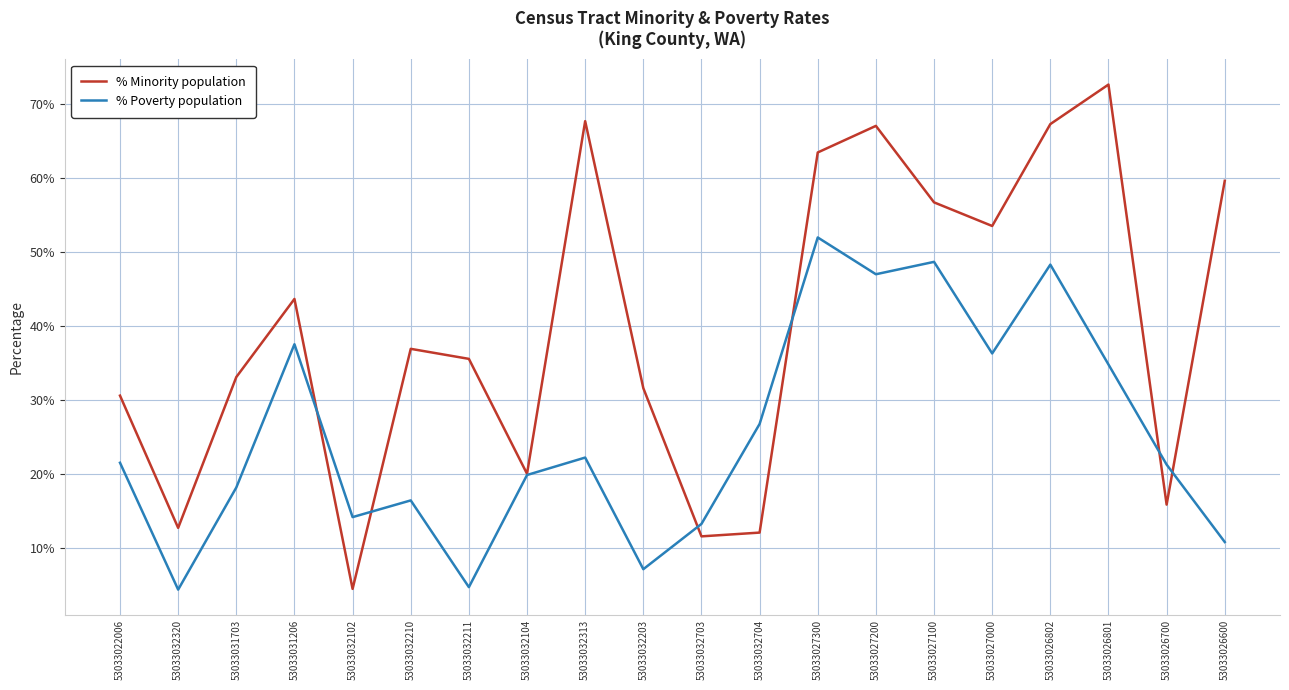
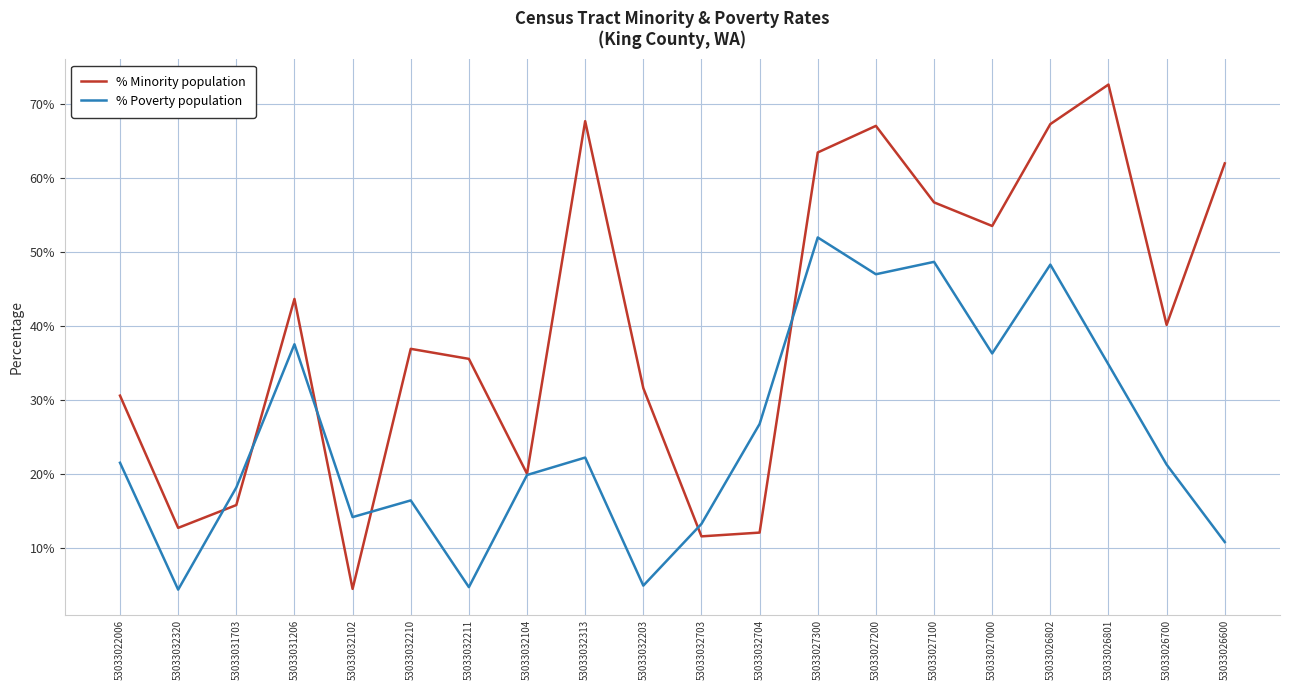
% Minority population, 53033031703: 33% -> 16%
% Poverty population, 53033032203: 7% -> 5%
% Minority population, 53033026700: 16% -> 40%
% Minority population, 53033026600: 60% -> 62%
